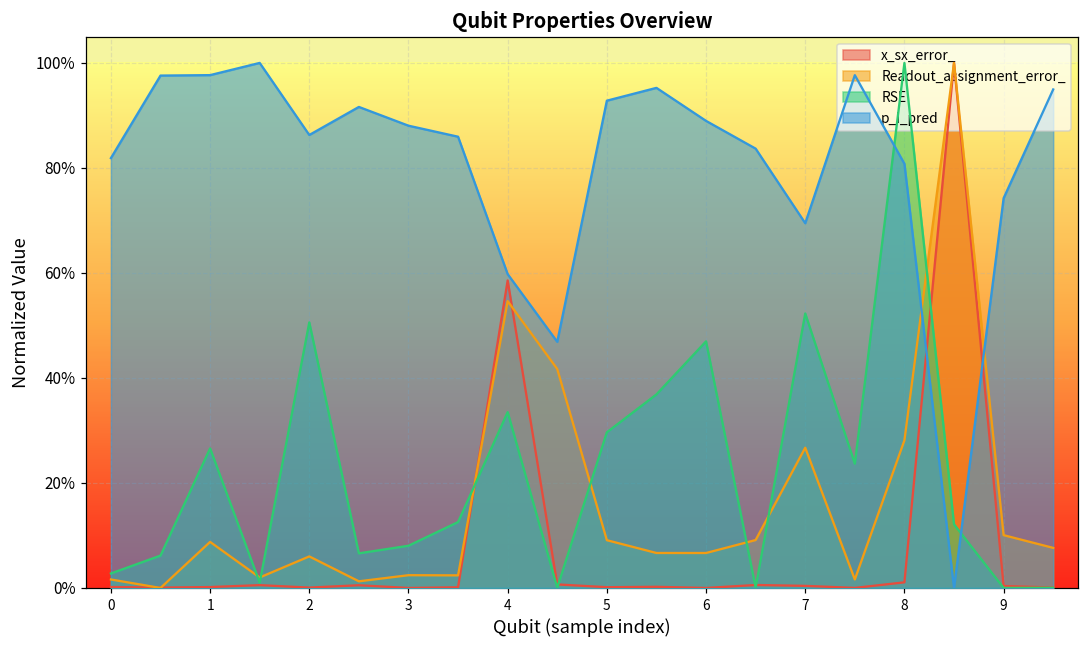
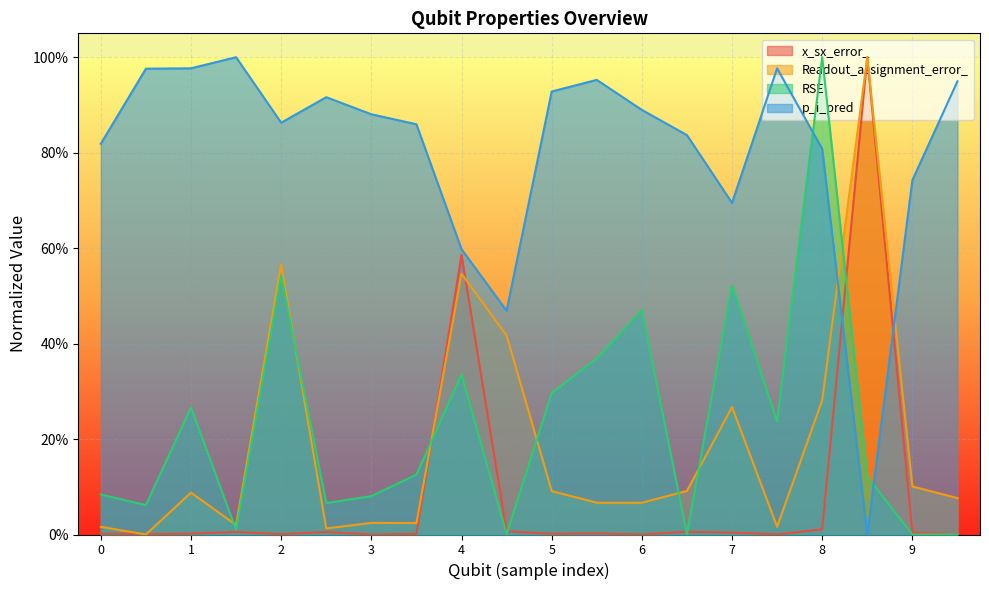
RSE, 0: 3% -> 8%
Readout_assignment_error_, 2: 6% -> 57%
RSE, 2: 51% -> 54%
